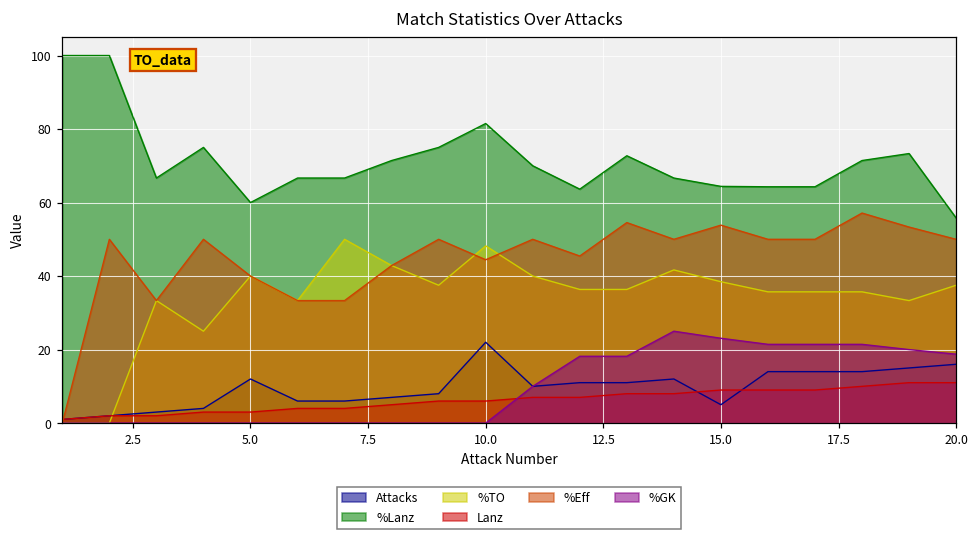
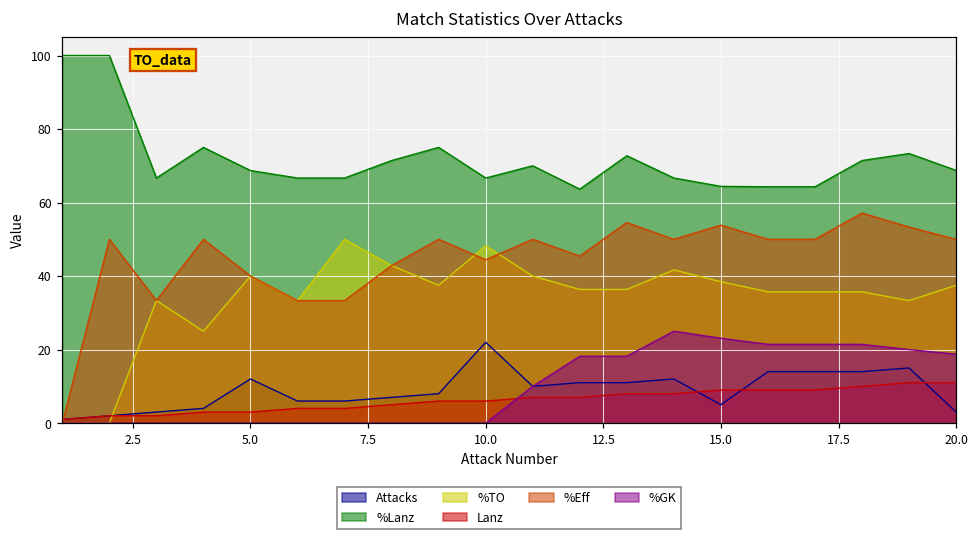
%Lanz, 5.0: 60 -> 69
%Lanz, 10.0: 82 -> 67
Attacks, 20.0: 16 -> 3
%Lanz, 20.0: 56 -> 69
